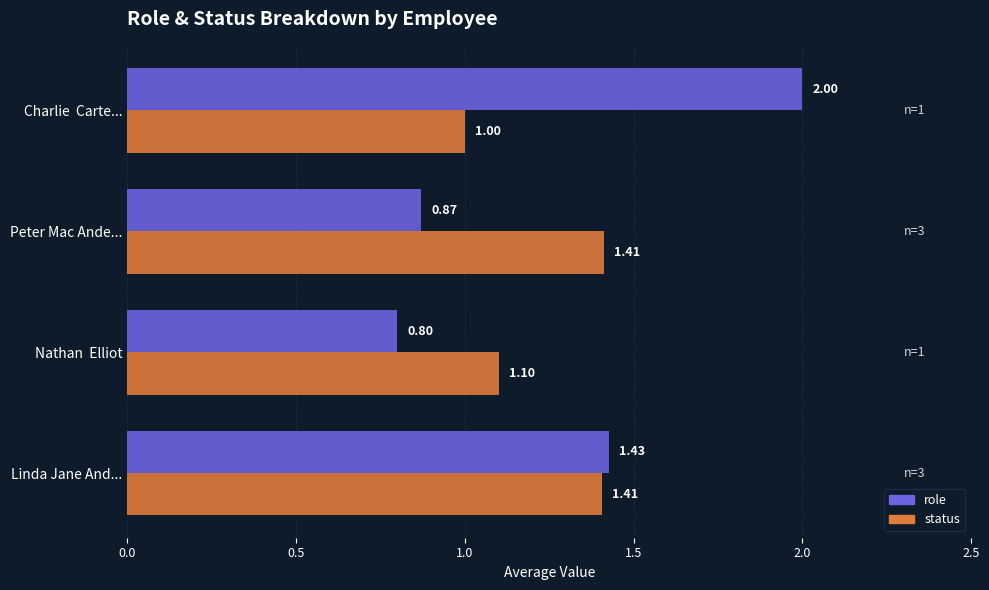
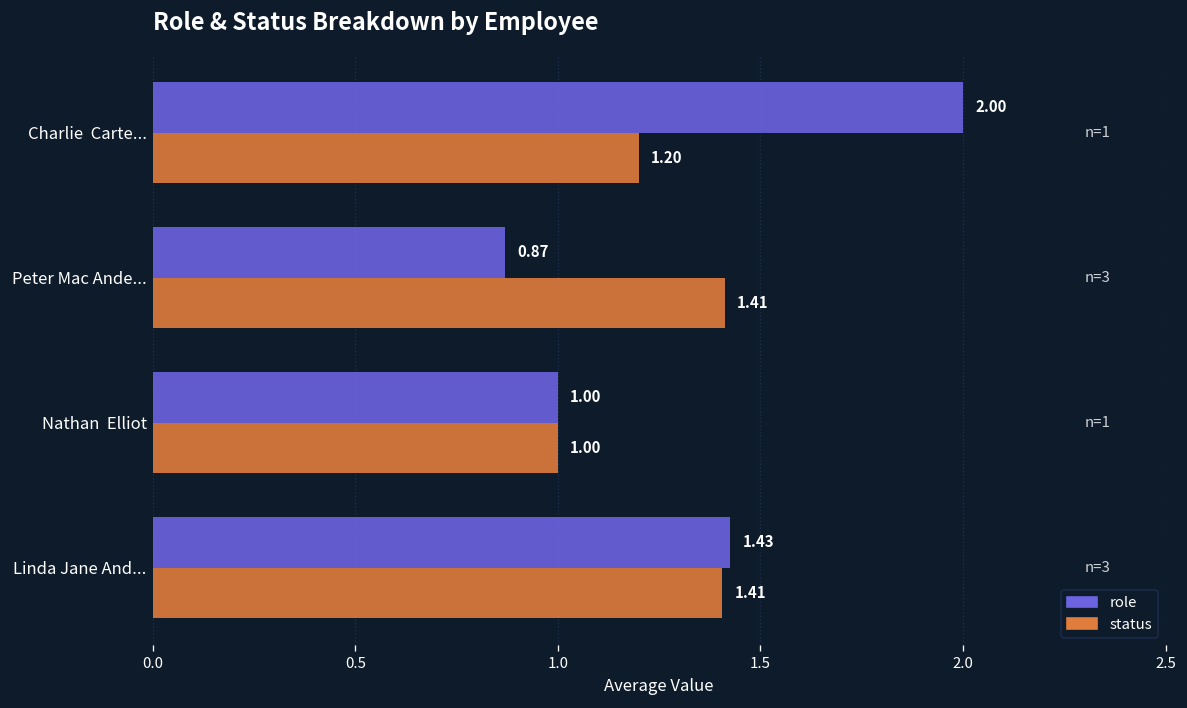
status, Charlie Carte...: 1.00 -> 1.20
role, Nathan Elliot: 0.80 -> 1.00
status, Nathan Elliot: 1.10 -> 1.00
